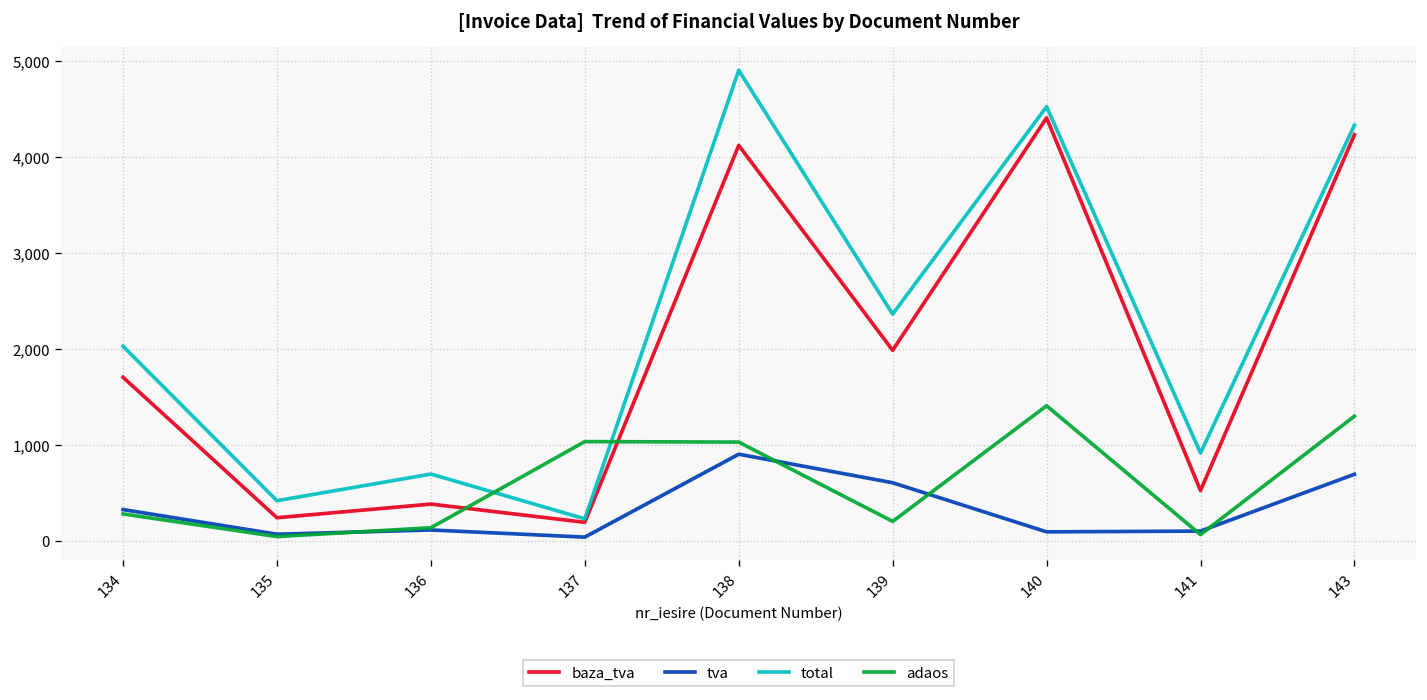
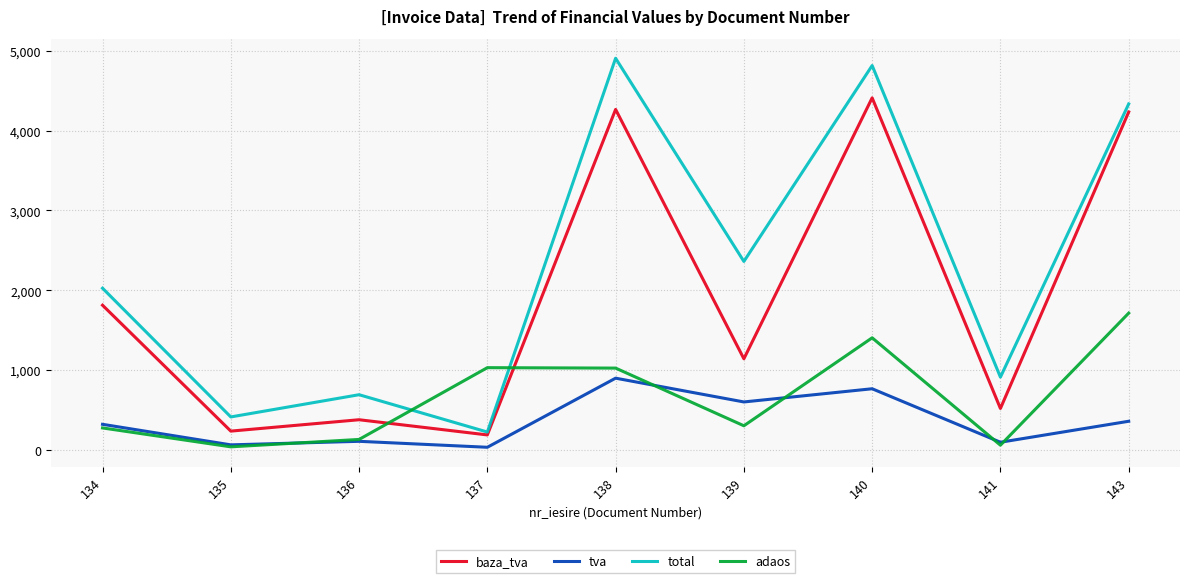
baza_tva, 134: 1,700 -> 1,800
baza_tva, 138: 4,100 -> 4,300
baza_tva, 139: 2,000 -> 1,100
adaos, 139: 200 -> 300
tva, 140: 100 -> 800
total, 140: 4,500 -> 4,800
tva, 143: 700 -> 400
adaos, 143: 1,300 -> 1,700
